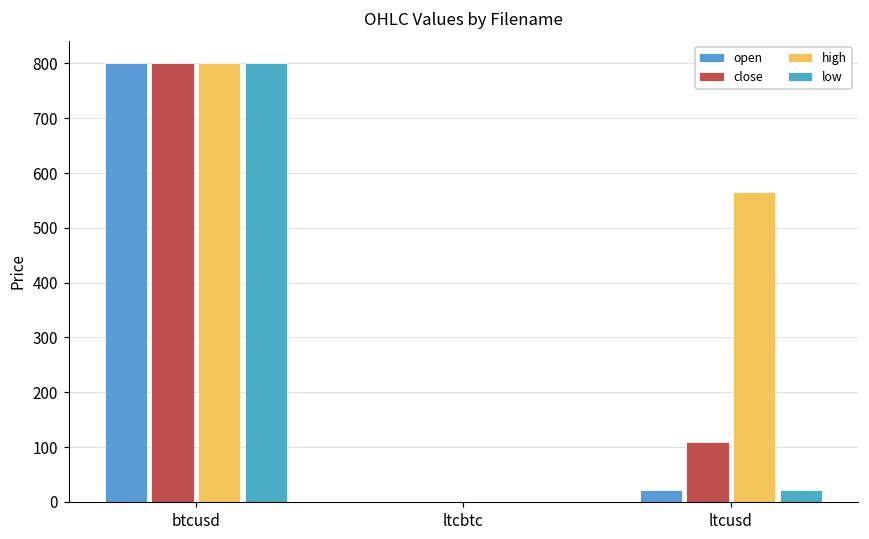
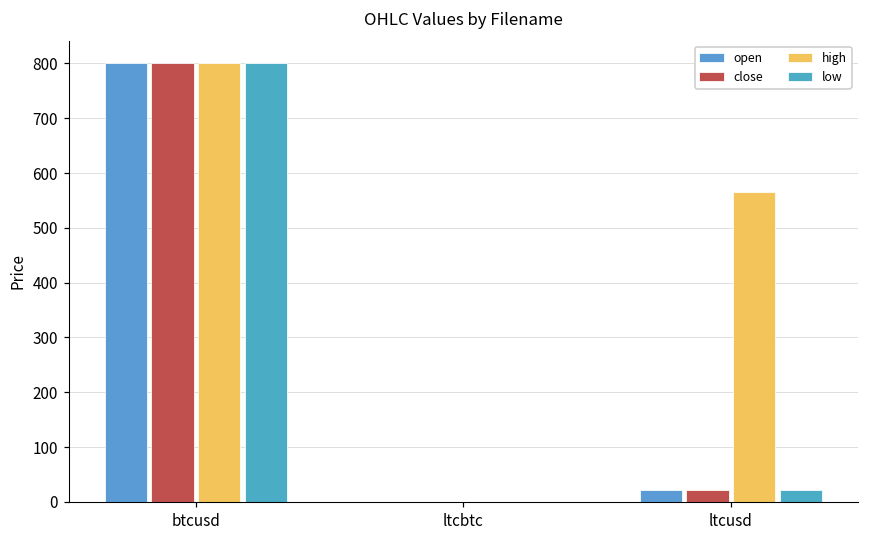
close, ltcusd: 110 -> 20
